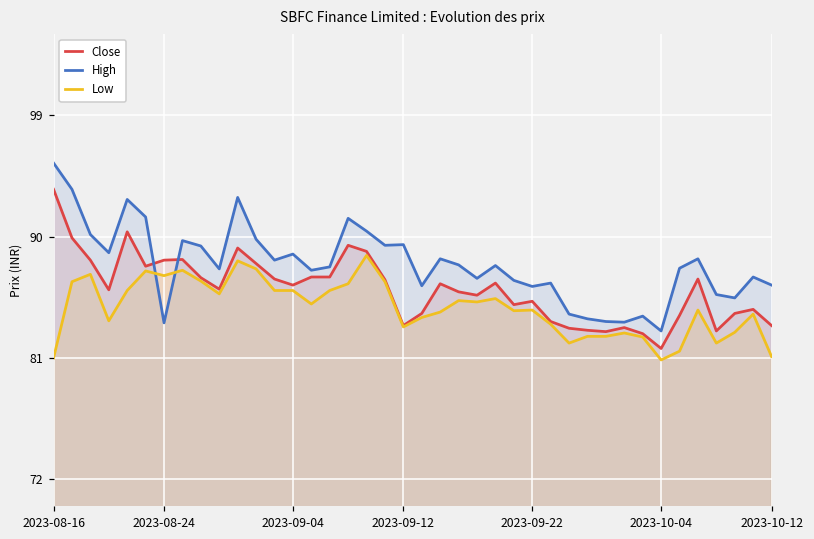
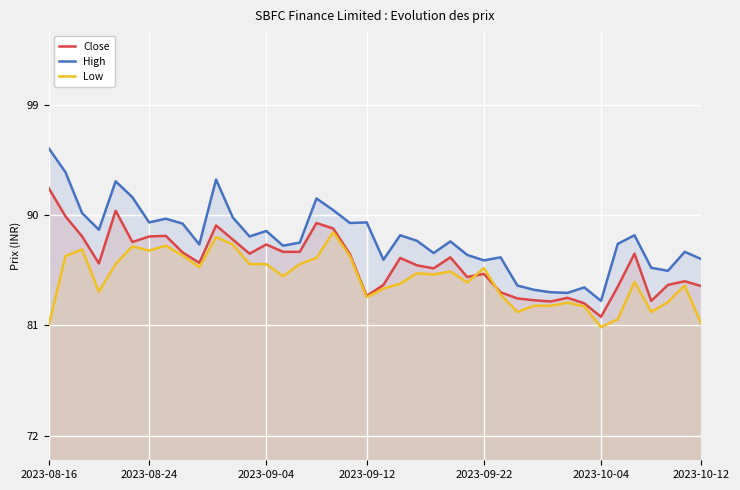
Close, 2023-08-16: 93.5 -> 92.2
High, 2023-08-24: 83.6 -> 89.4
Close, 2023-09-04: 86.4 -> 87.6
Low, 2023-09-22: 84.6 -> 85.7
Close, 2023-10-12: 83.4 -> 84.2
